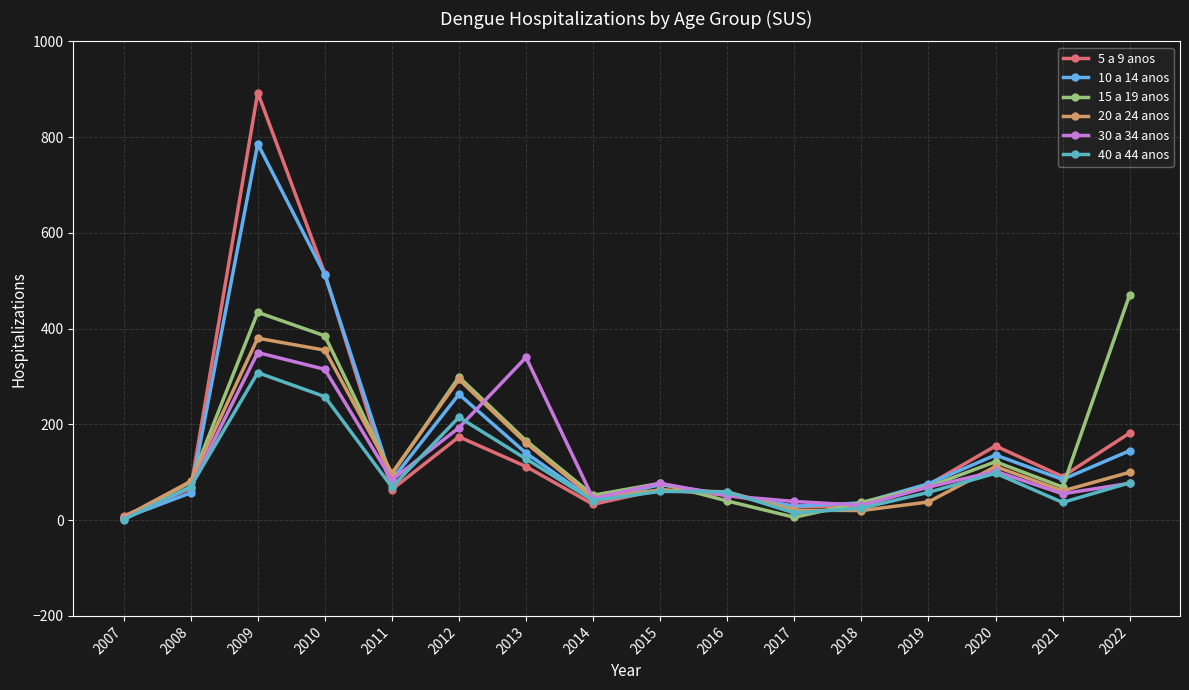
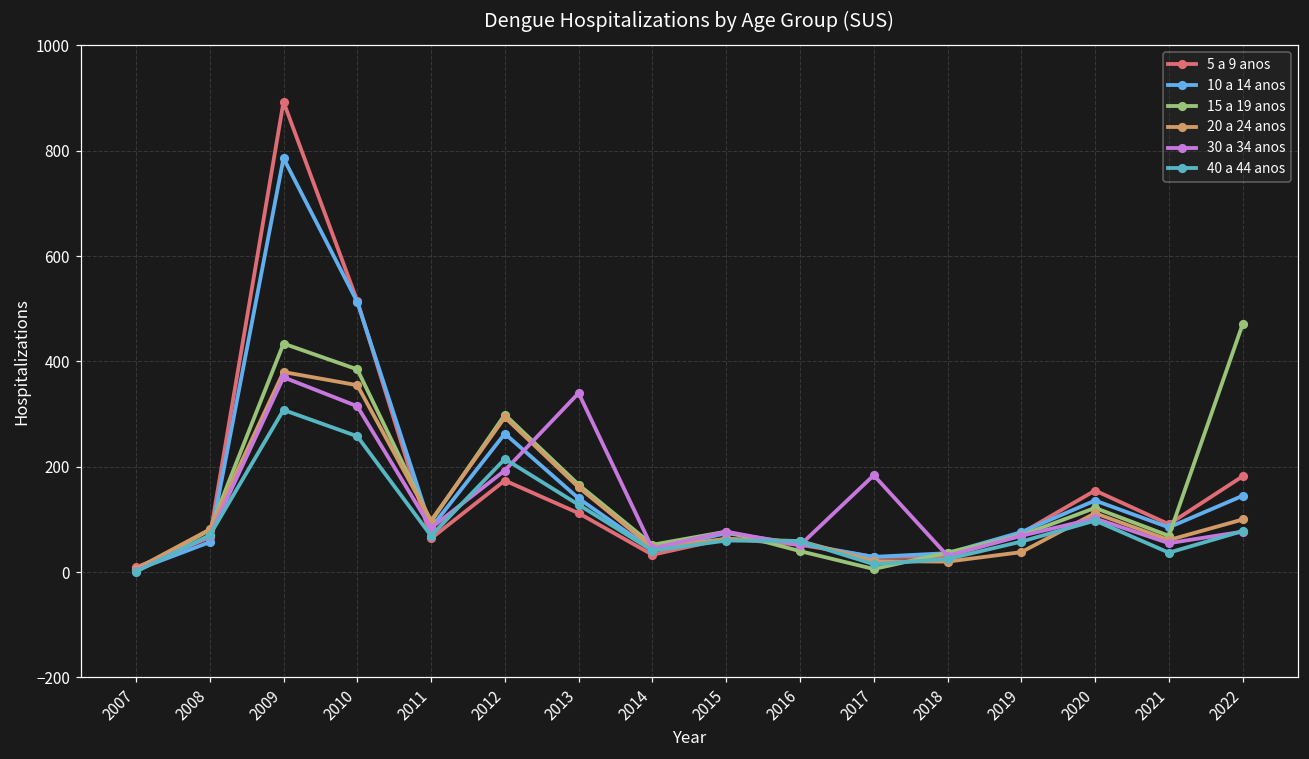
30 a 34 anos, 2009: 350 -> 370
30 a 34 anos, 2017: 40 -> 180
